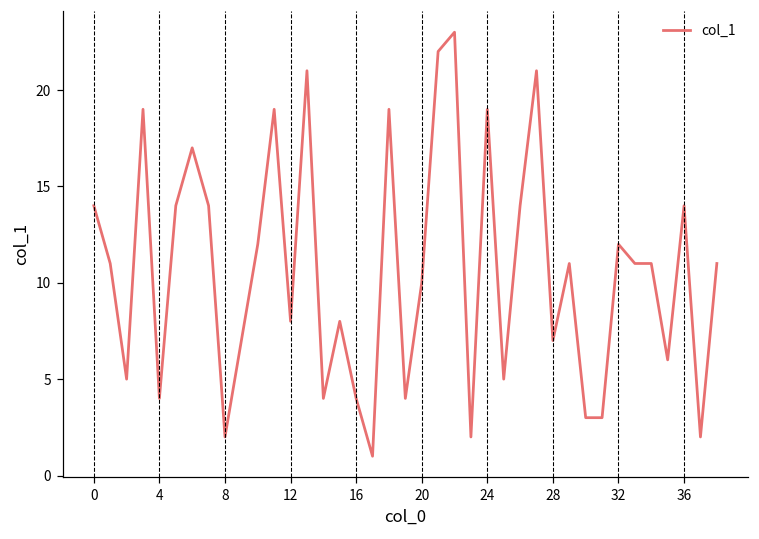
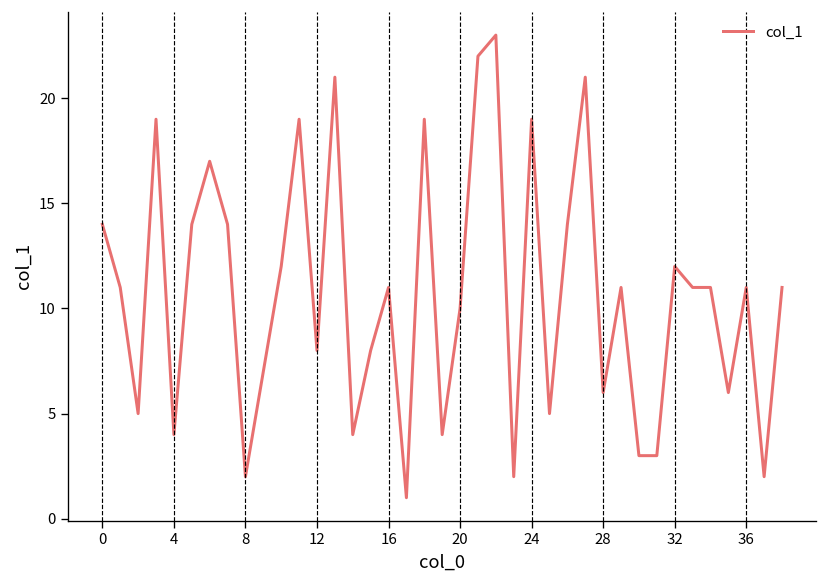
16: 4 -> 11
28: 7 -> 6
36: 14 -> 11
